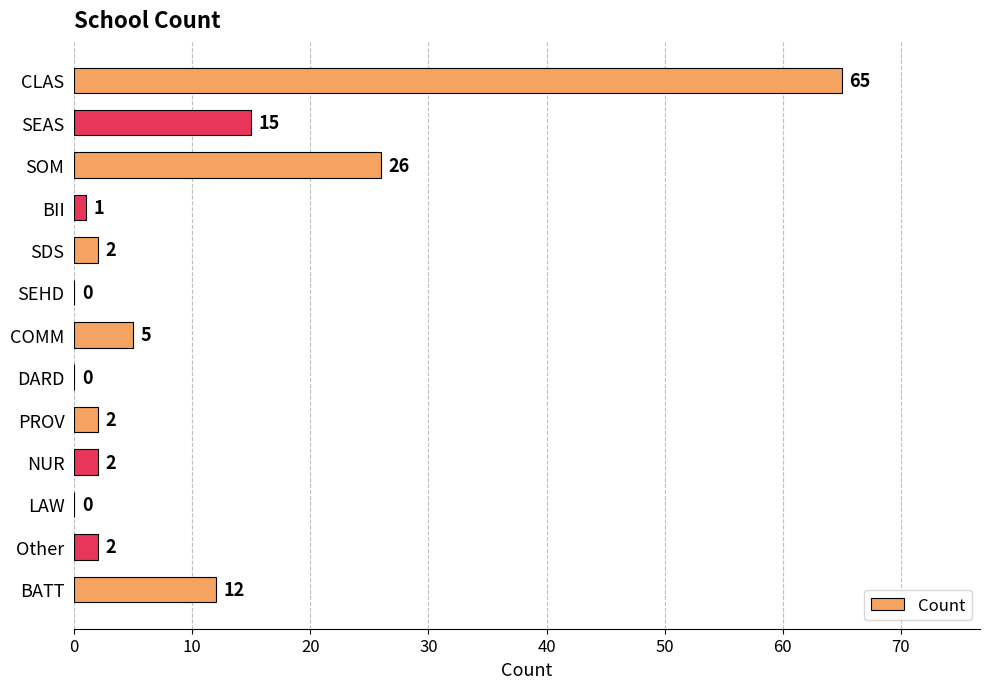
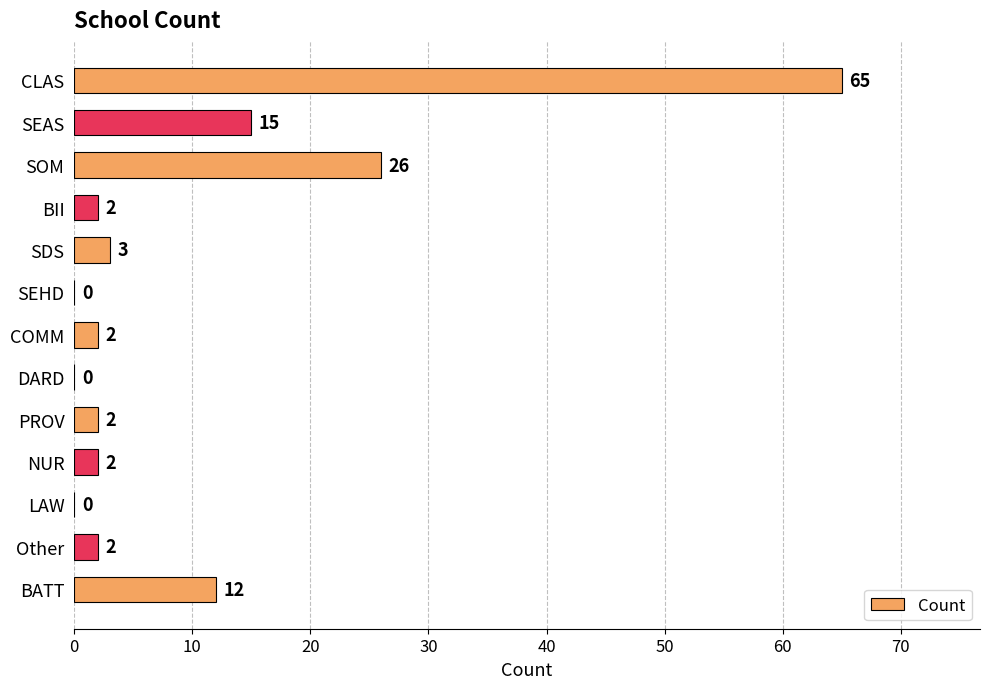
BII: 1 -> 2
SDS: 2 -> 3
COMM: 5 -> 2
